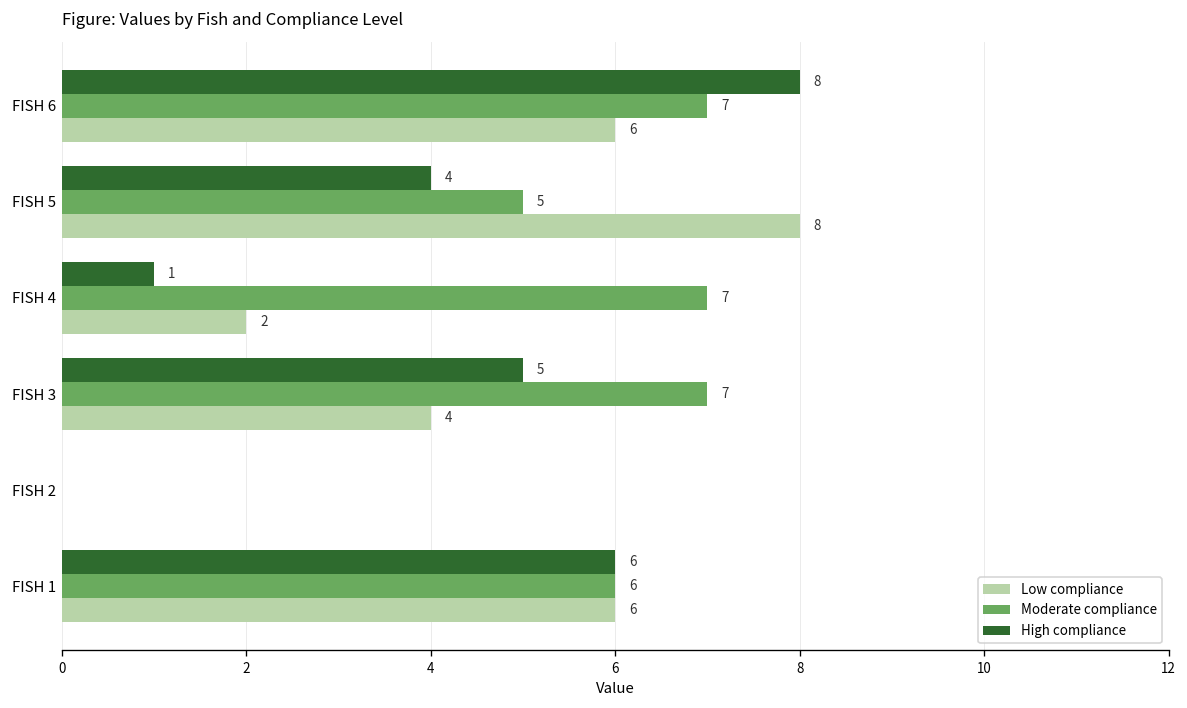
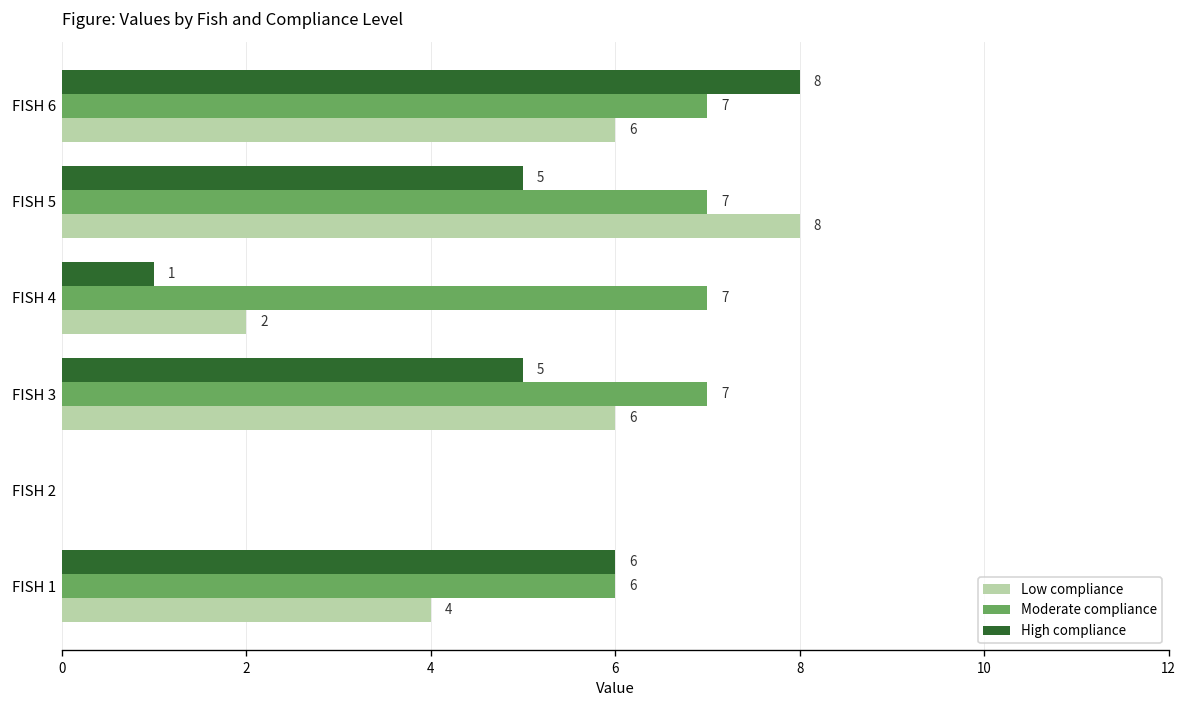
High compliance, FISH 5: 4 -> 5
Moderate compliance, FISH 5: 5 -> 7
Low compliance, FISH 3: 4 -> 6
Low compliance, FISH 1: 6 -> 4
